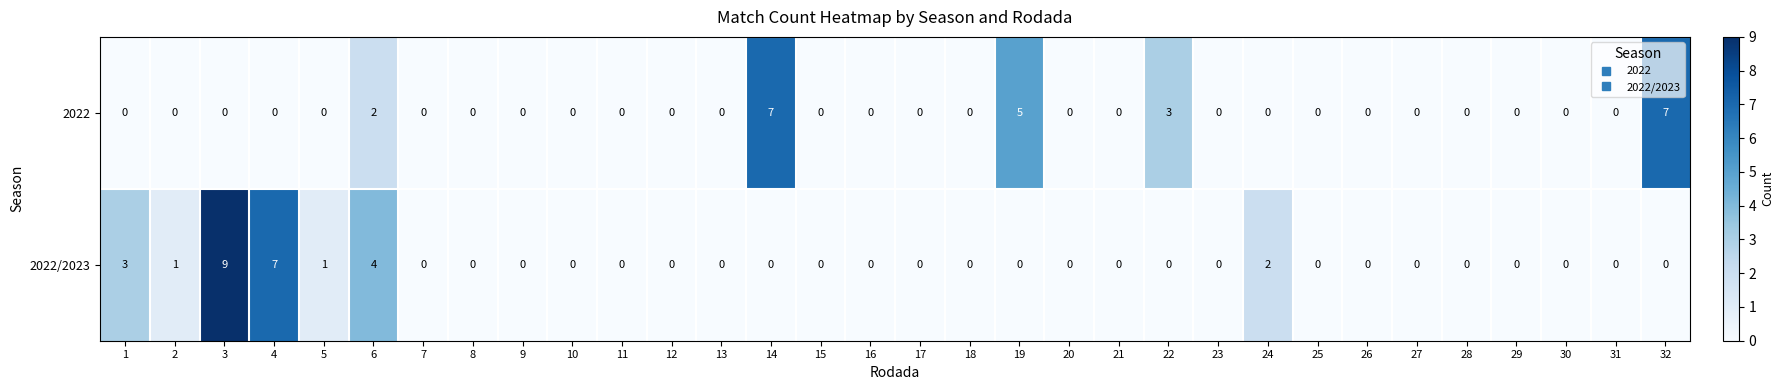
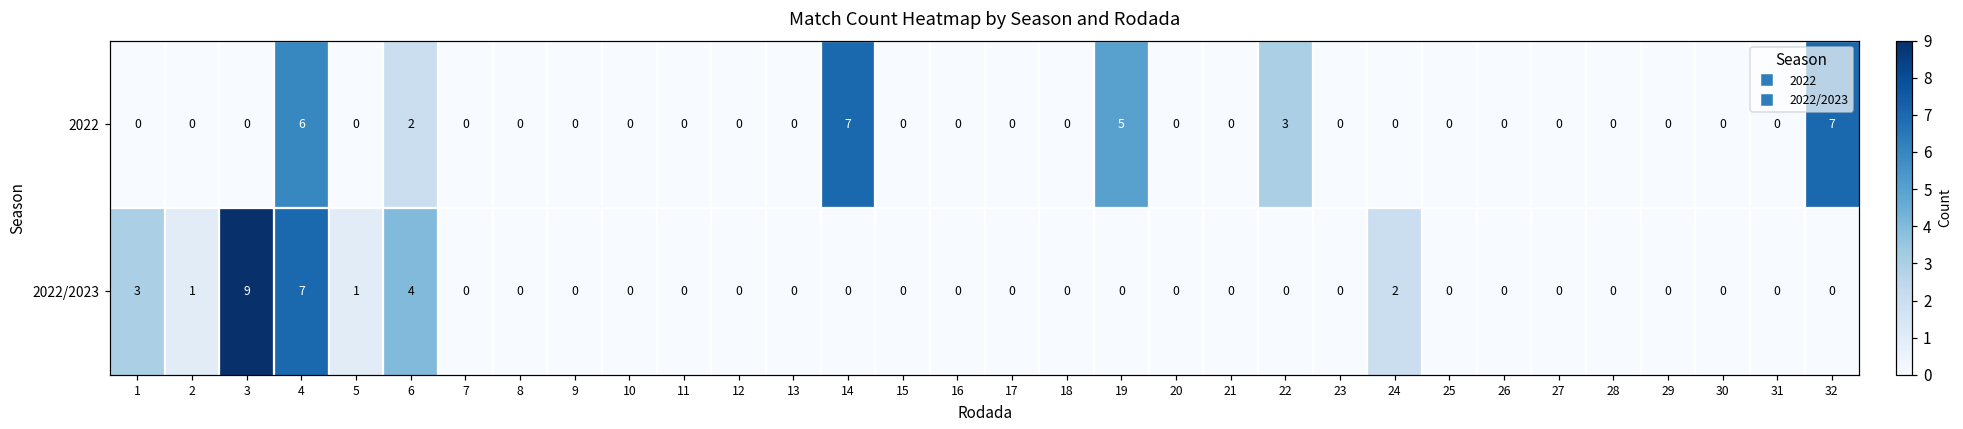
2022, 4: 0 -> 6
